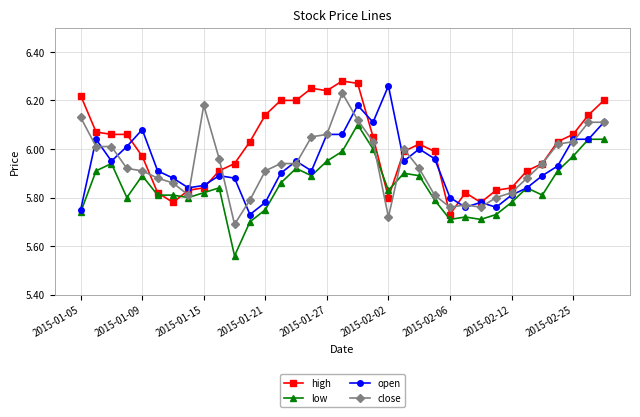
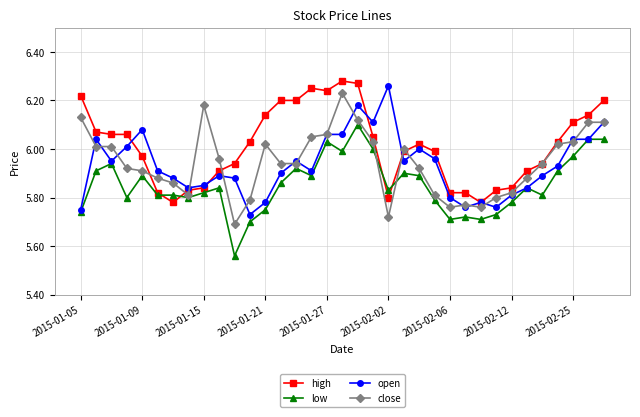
close, 2015-01-21: 5.91 -> 6.02
low, 2015-01-27: 5.95 -> 6.03
high, 2015-02-06: 5.73 -> 5.82
high, 2015-02-25: 6.06 -> 6.11
